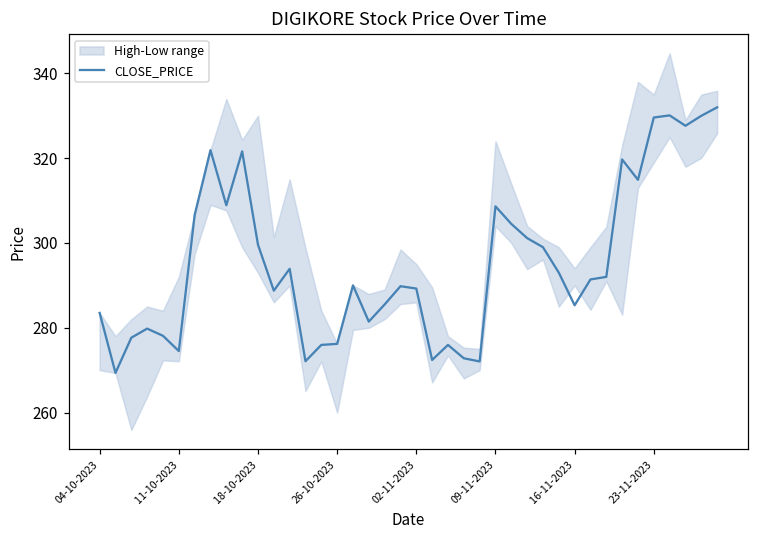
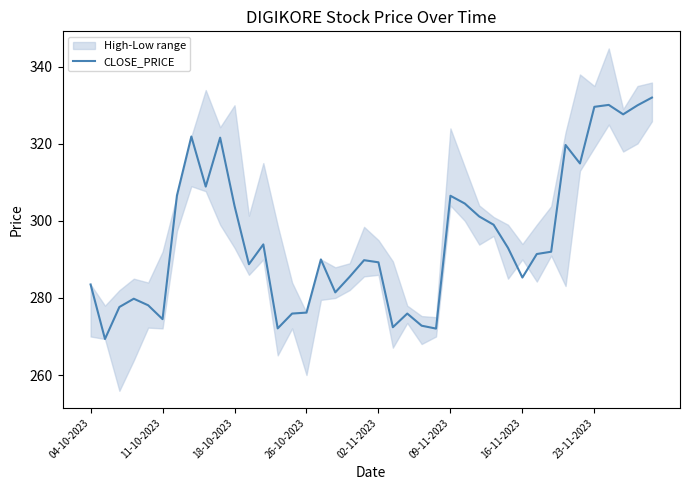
CLOSE_PRICE, 18-10-2023: 300 -> 304
CLOSE_PRICE, 09-11-2023: 309 -> 307
